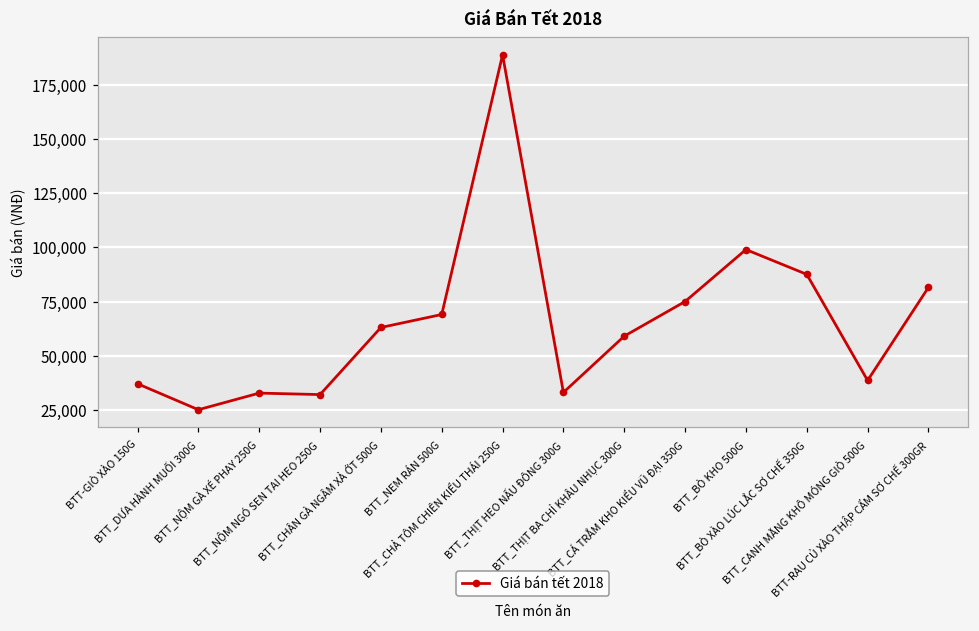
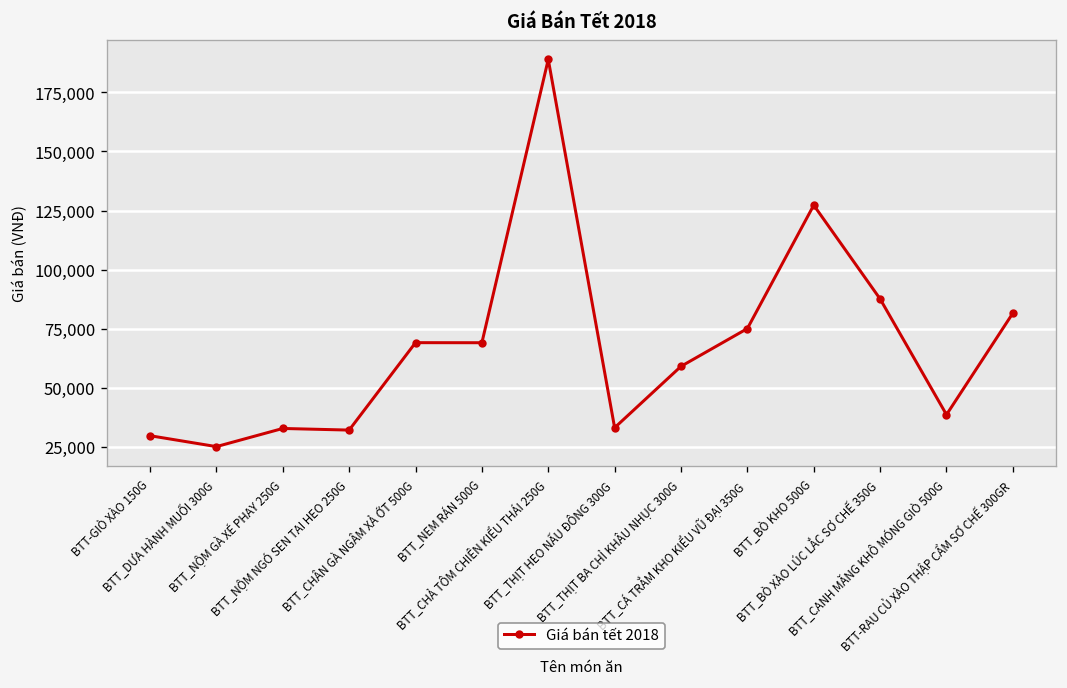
BTT-GIÒ XÀO 150G: 37,000 -> 30,000
BTT_CHÂN GÀ NGÂM XẢ ỚT 500G: 63,000 -> 69,000
BTT_BÒ KHO 500G: 99,000 -> 127,000
